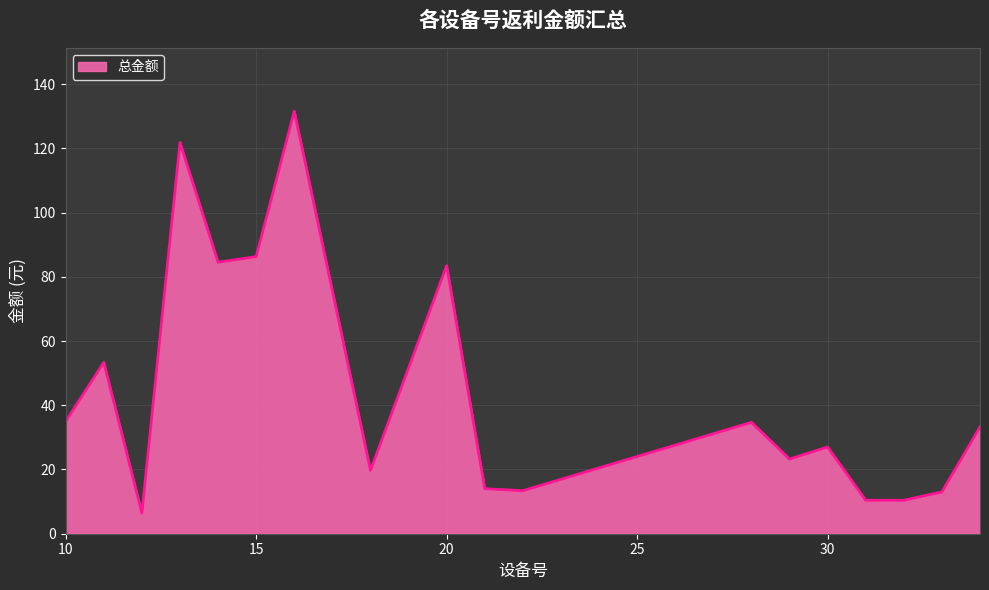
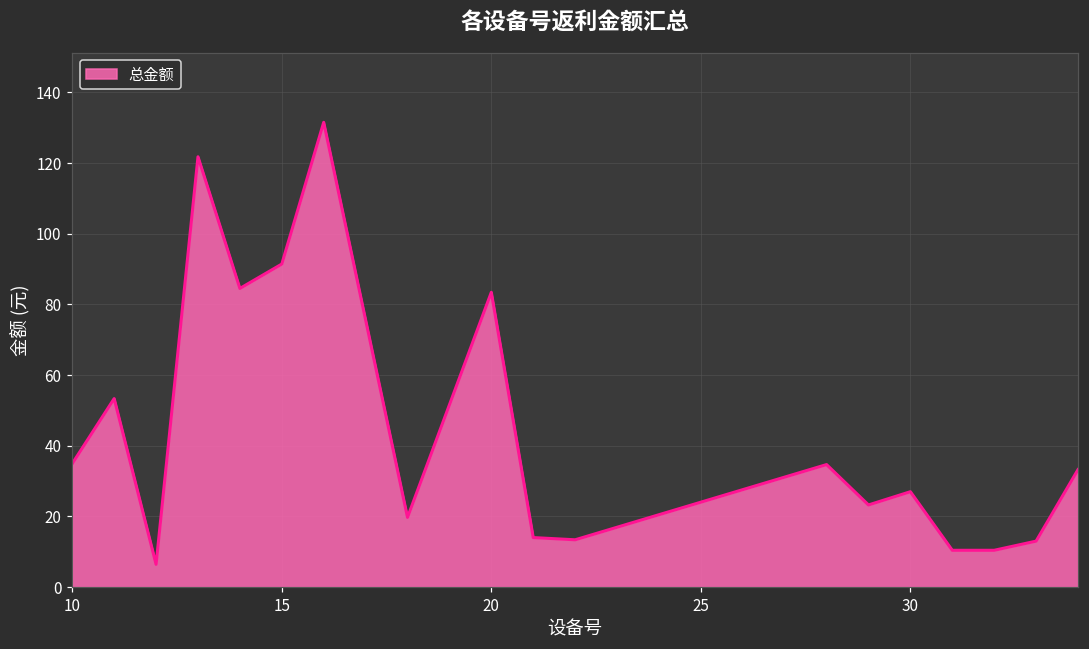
15: 86 -> 91
